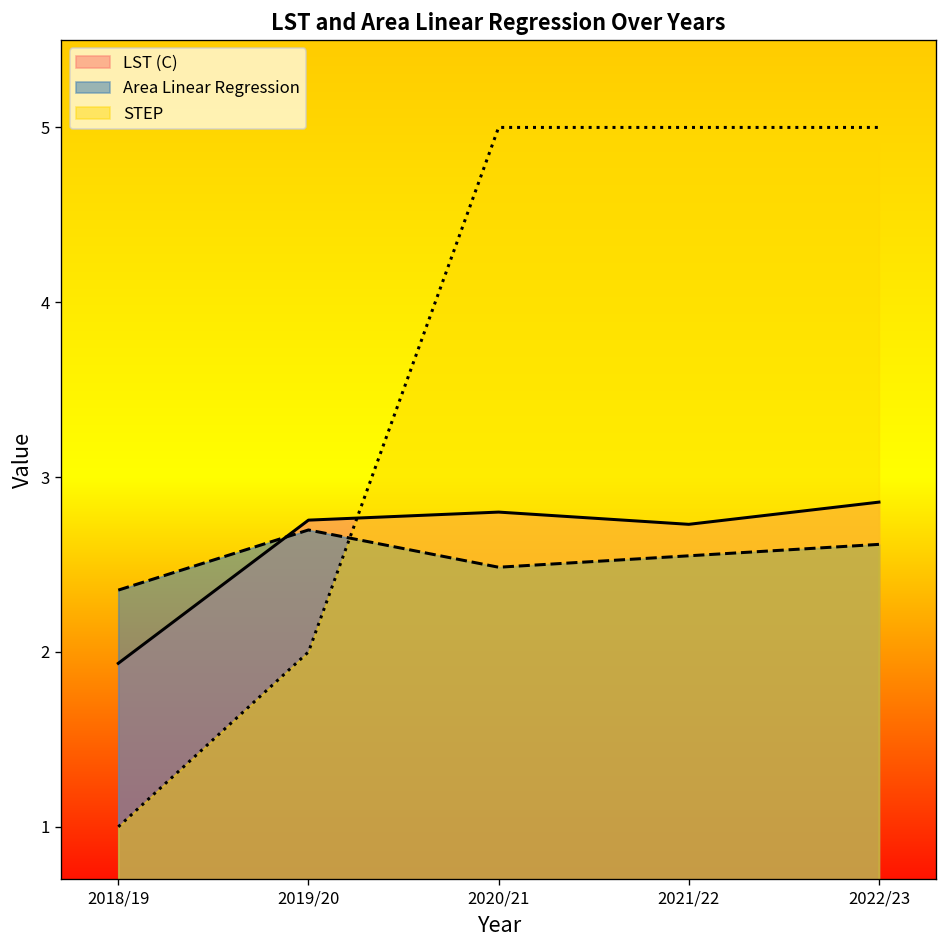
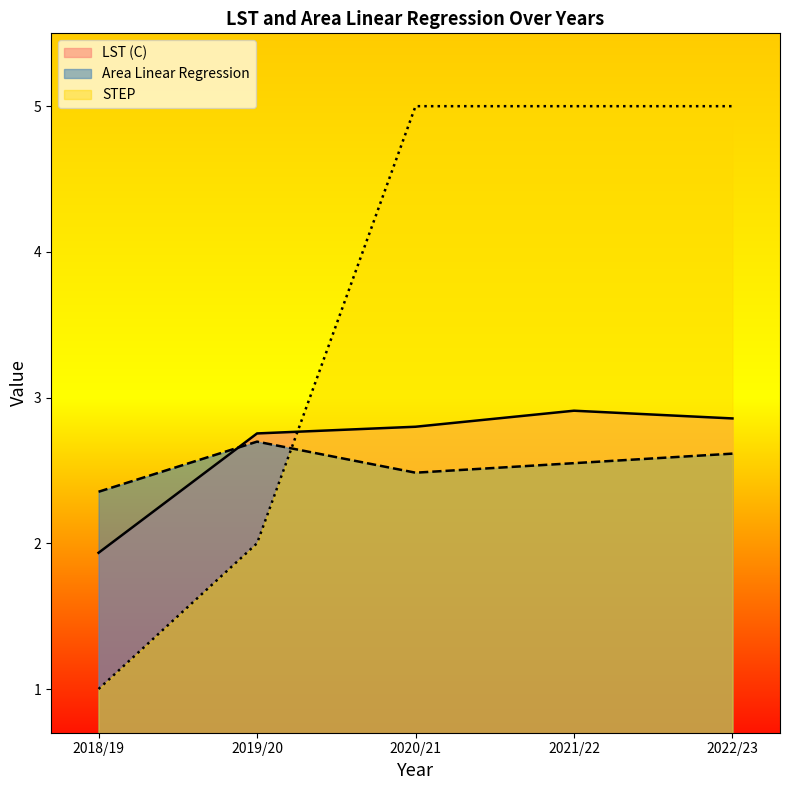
LST (C), 2021/22: 2.73 -> 2.91
